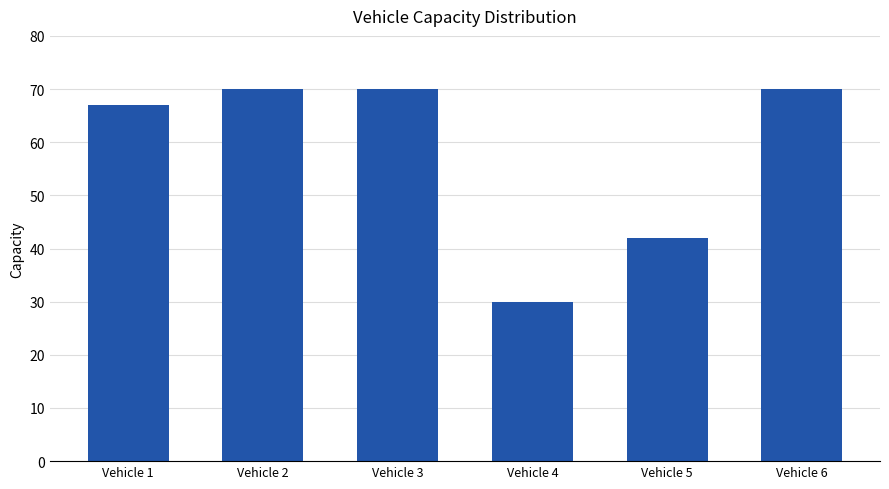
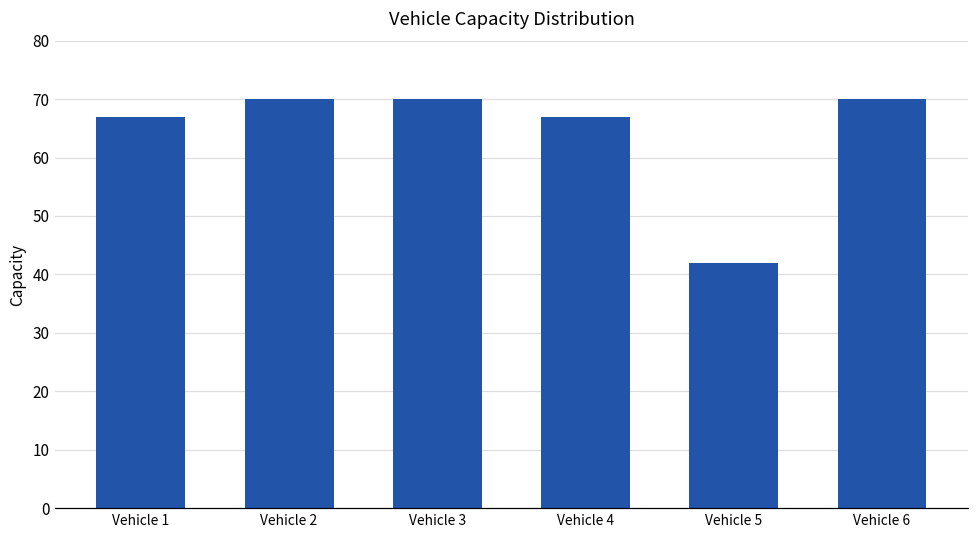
Vehicle 4: 30 -> 67
